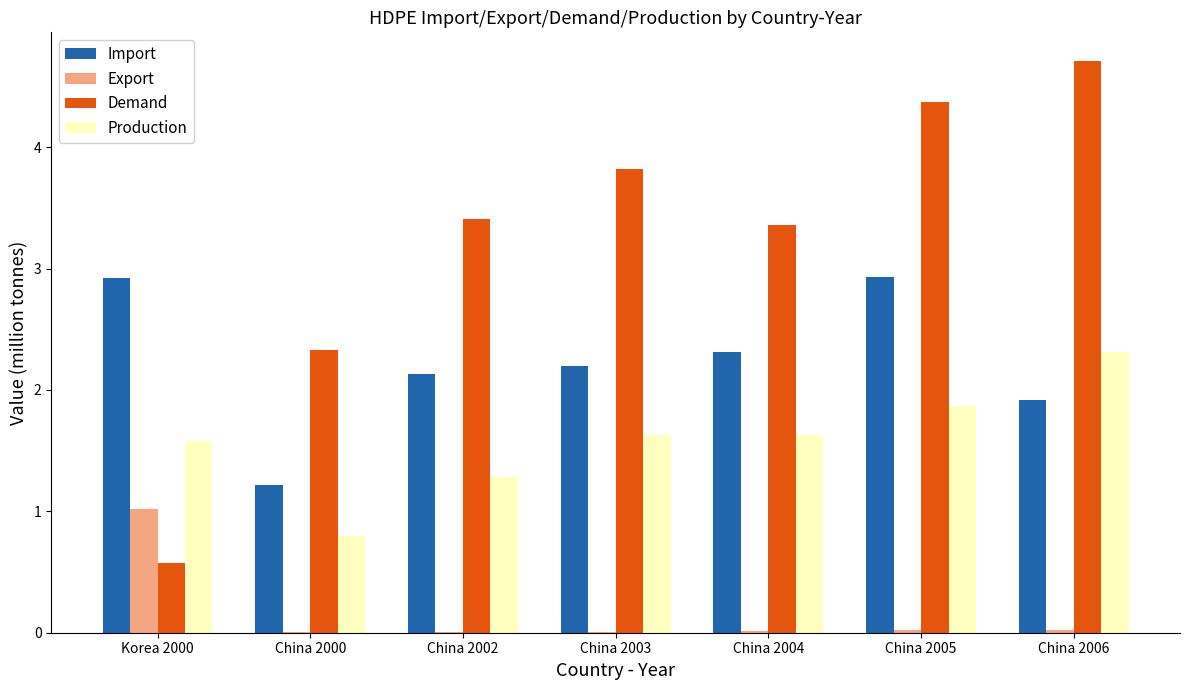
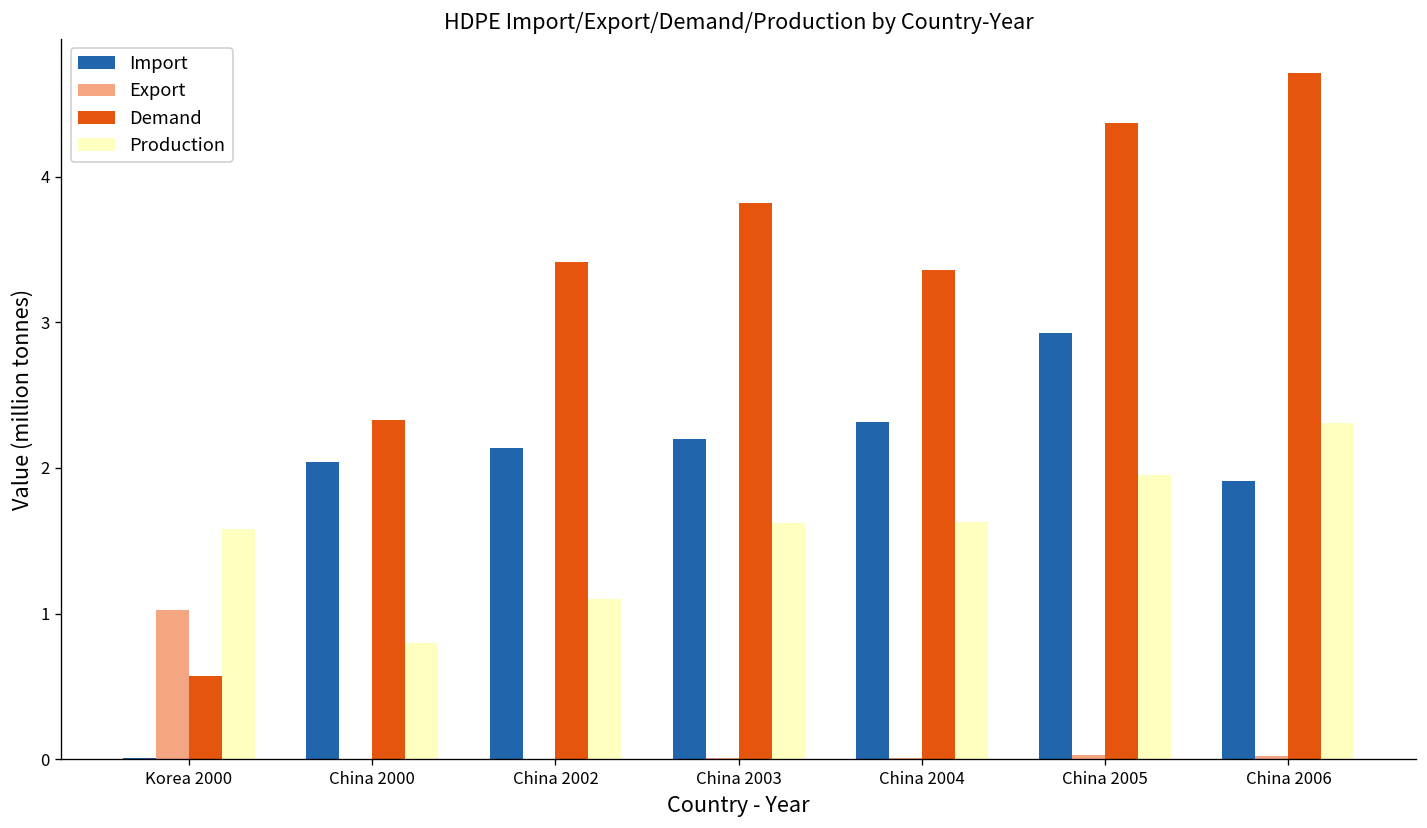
Import, Korea 2000: 2.92 -> 0.01
Import, China 2000: 1.21 -> 2.04
Production, China 2002: 1.28 -> 1.10
Production, China 2005: 1.87 -> 1.95
